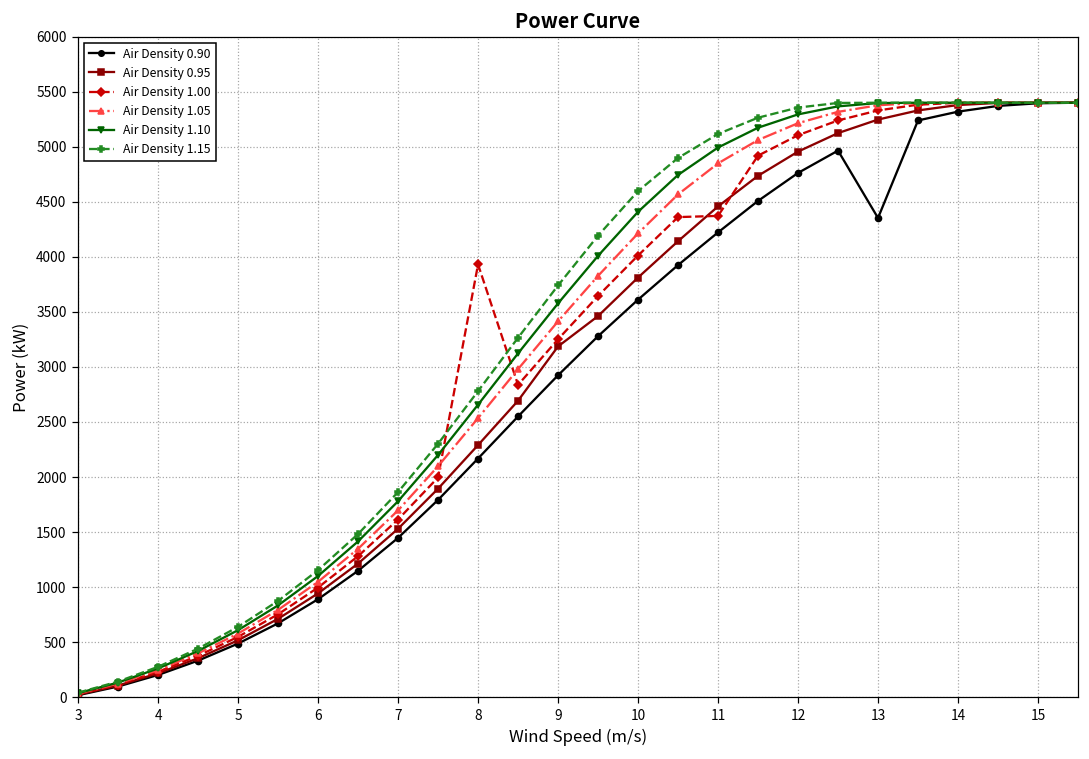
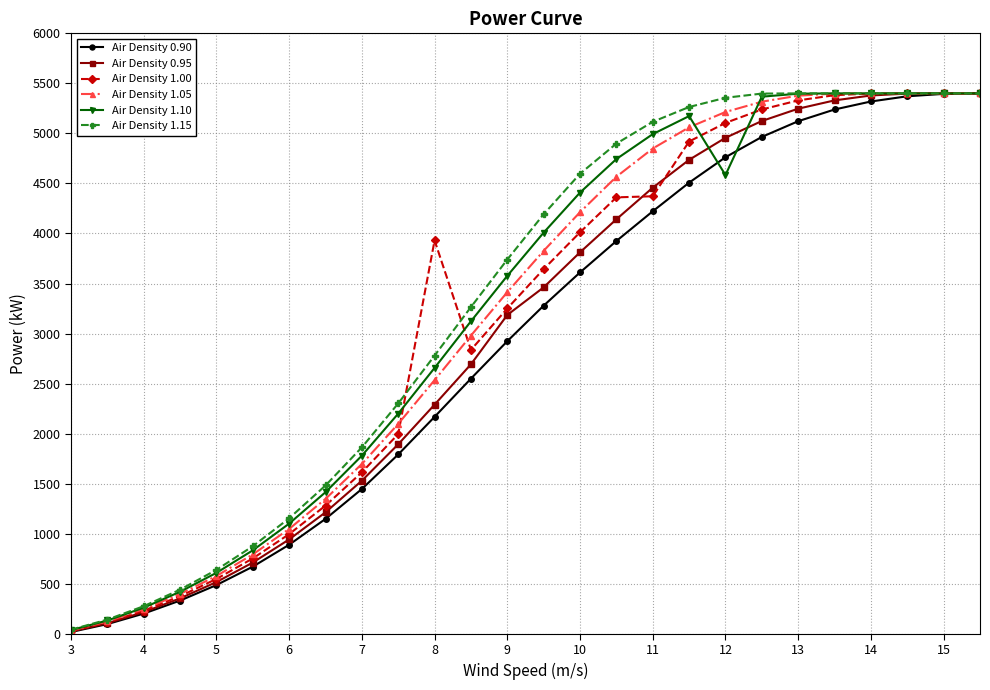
Air Density 1.10, 12: 5290 -> 4580
Air Density 0.90, 13: 4350 -> 5120
